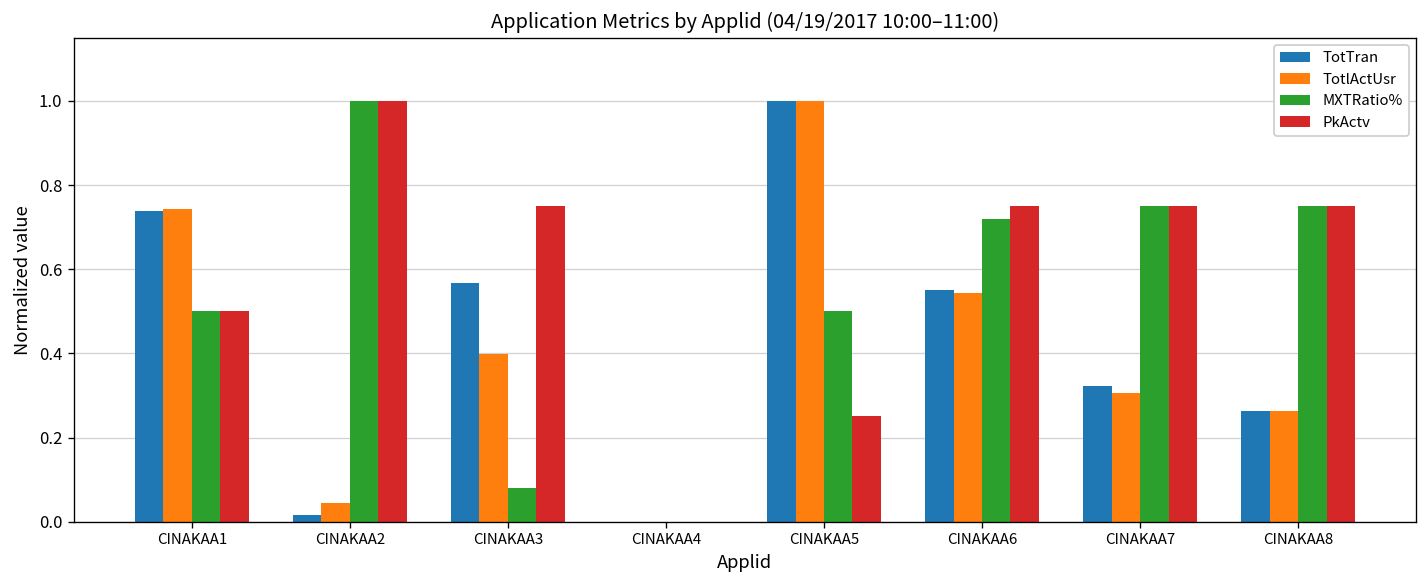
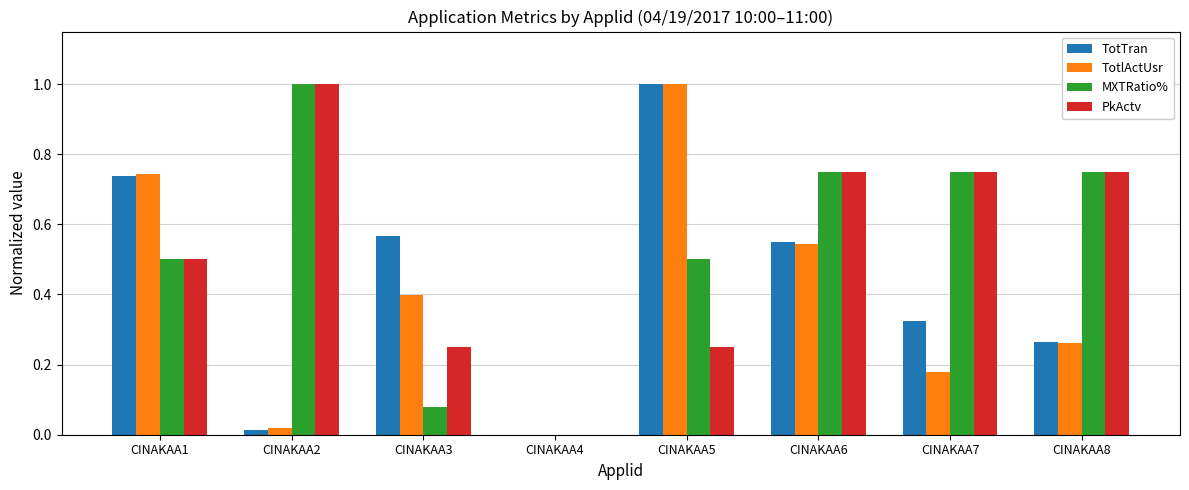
TotlActUsr, CINAKAA2: 0.04 -> 0.02
PkActv, CINAKAA3: 0.75 -> 0.25
MXTRatio%, CINAKAA6: 0.72 -> 0.75
TotlActUsr, CINAKAA7: 0.31 -> 0.18
